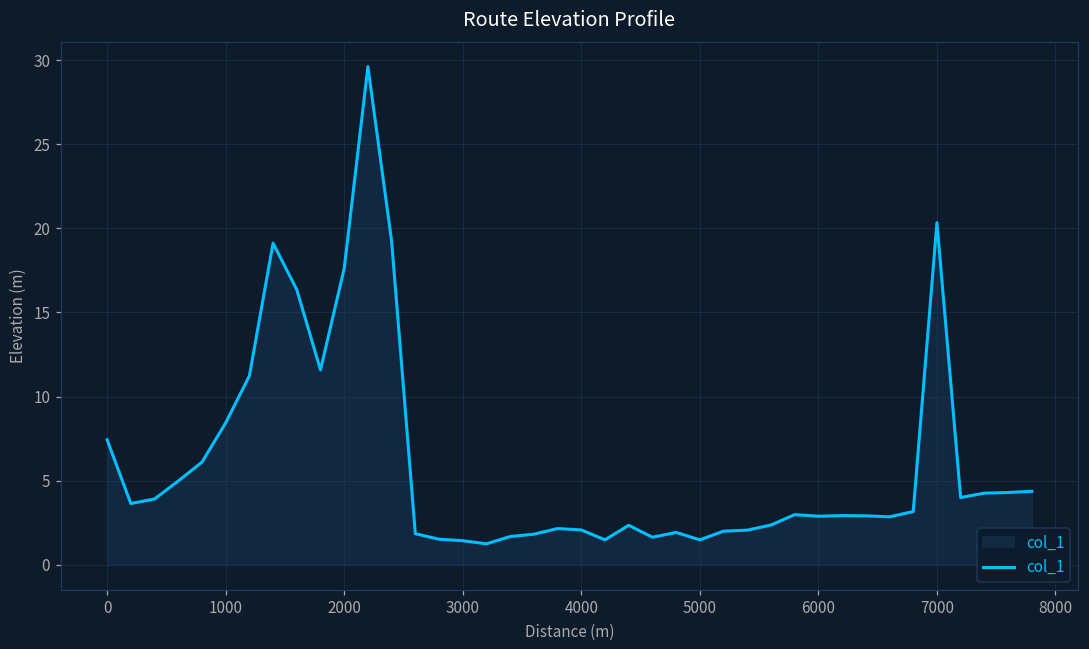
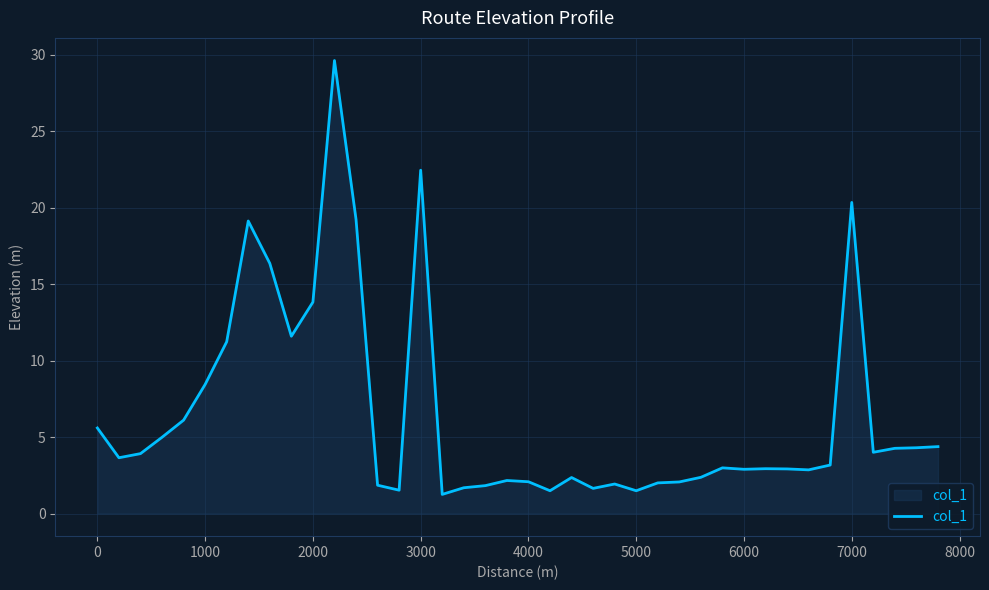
0: 7.4 -> 5.6
2000: 17.6 -> 13.8
3000: 1.4 -> 22.4
